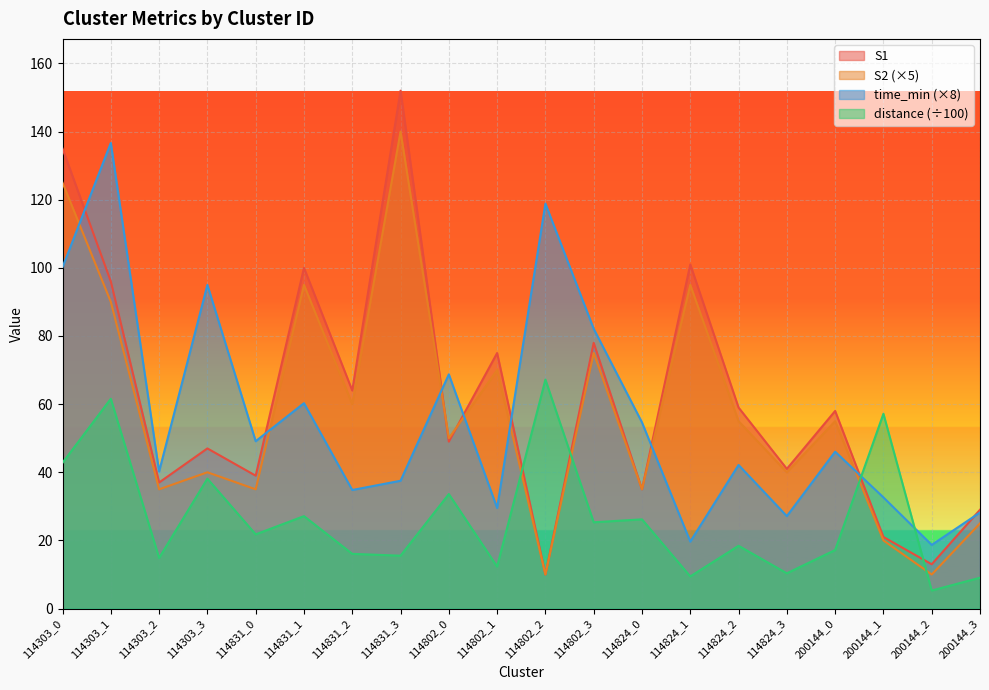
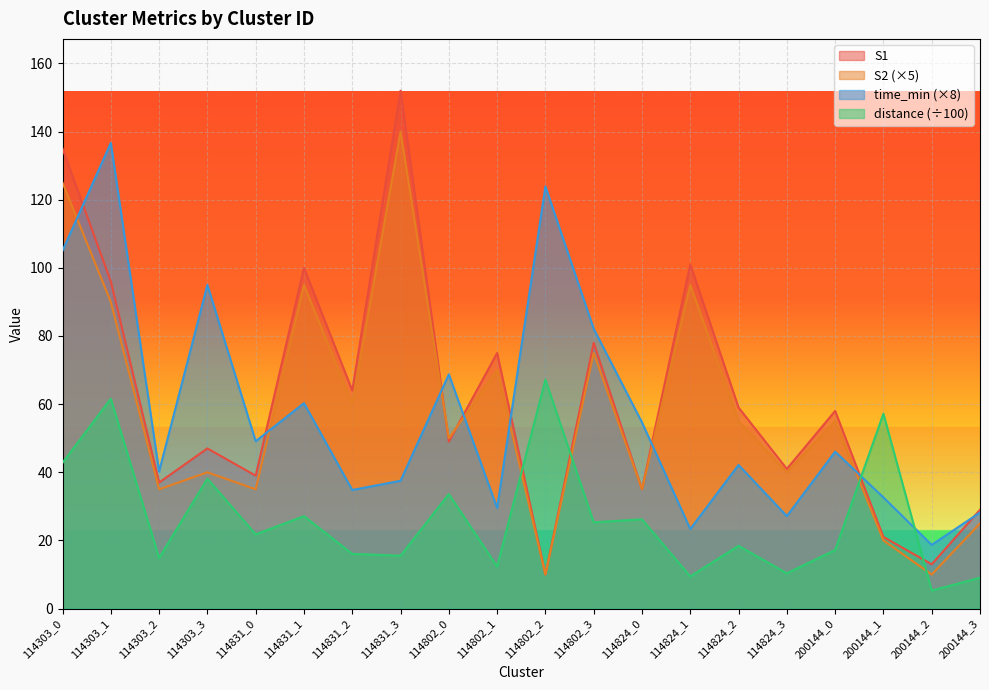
time_min (×8), 114303_0: 100 -> 105
time_min (×8), 114802_2: 119 -> 124
time_min (×8), 114824_1: 20 -> 23
